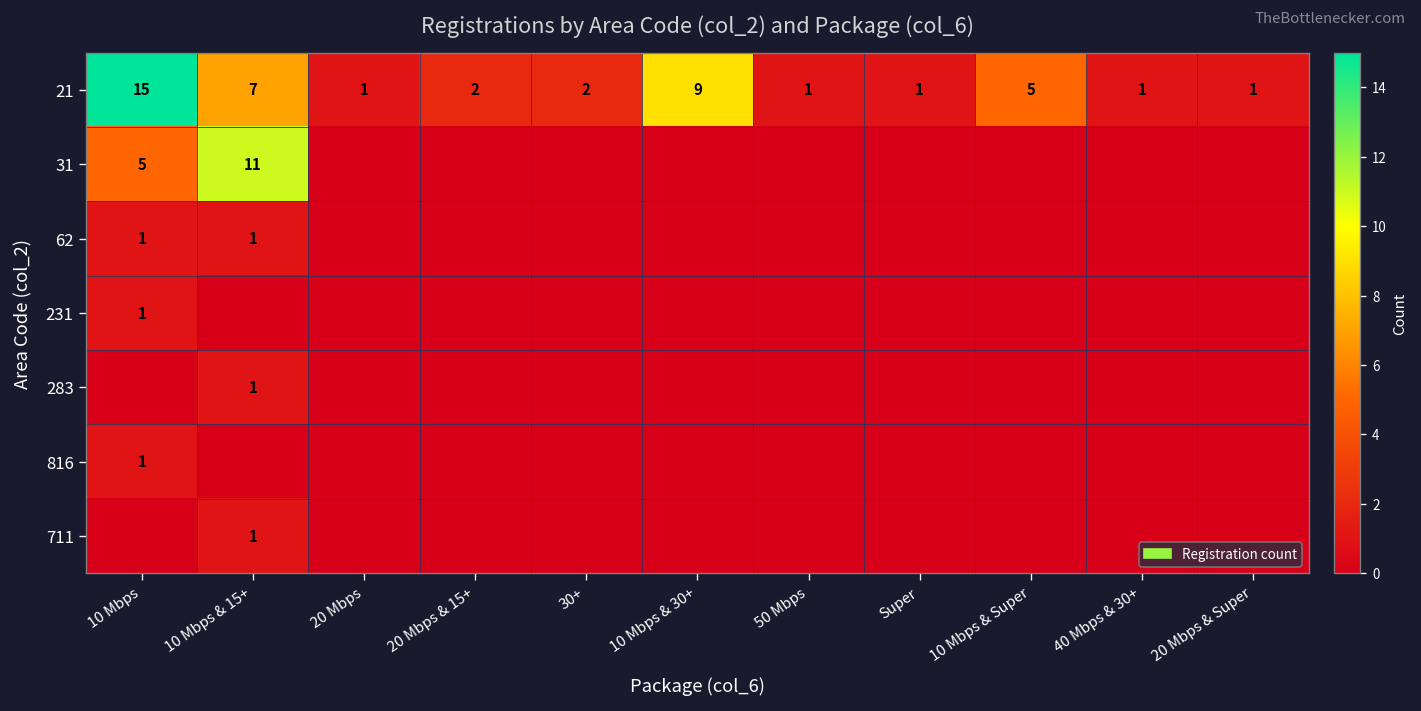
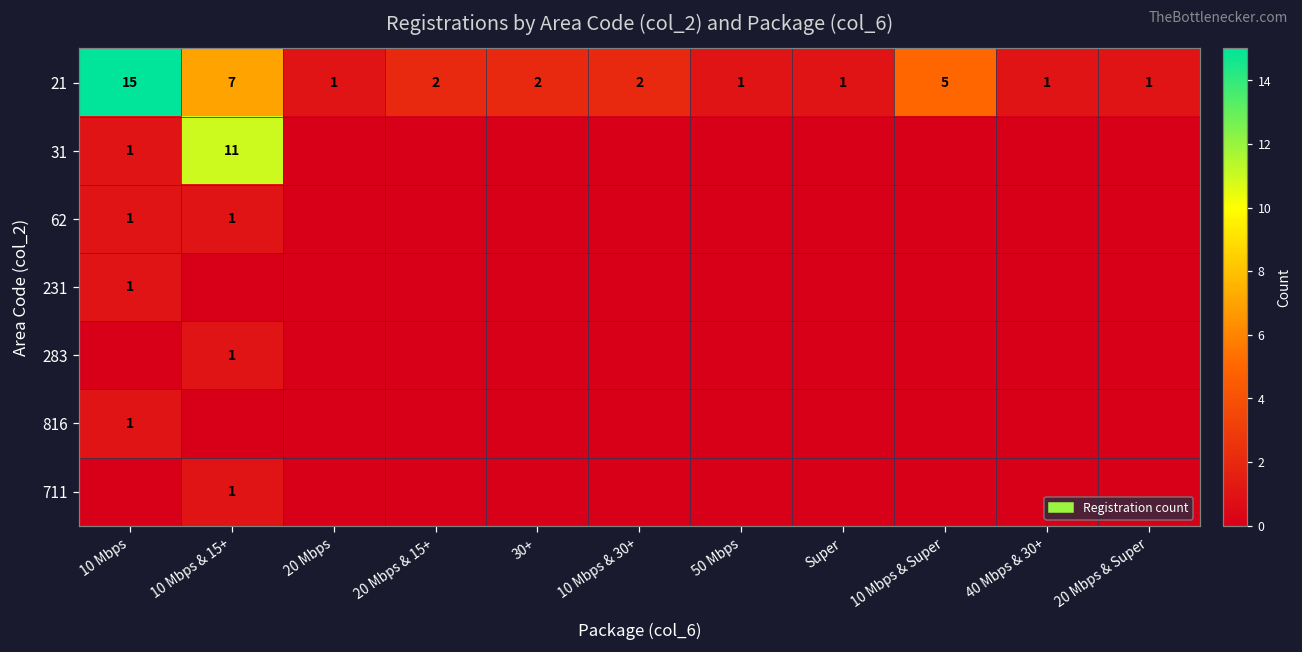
21, 10 Mbps & 30+: 9 -> 2
31, 10 Mbps: 5 -> 1
